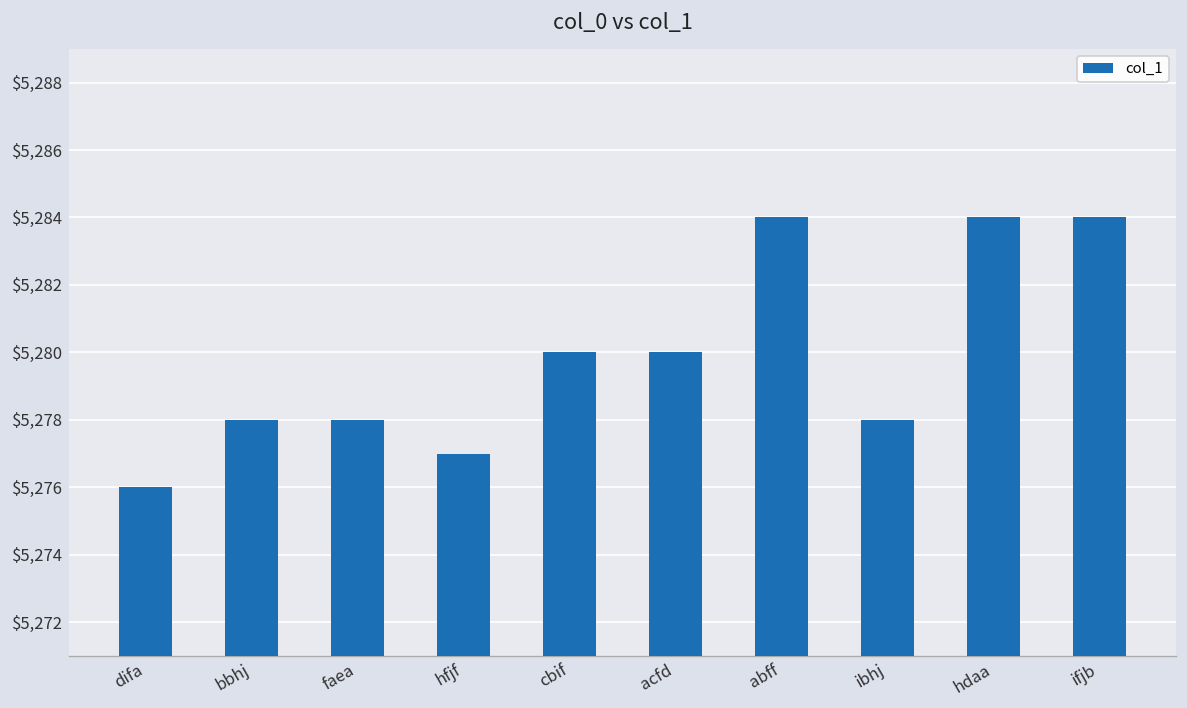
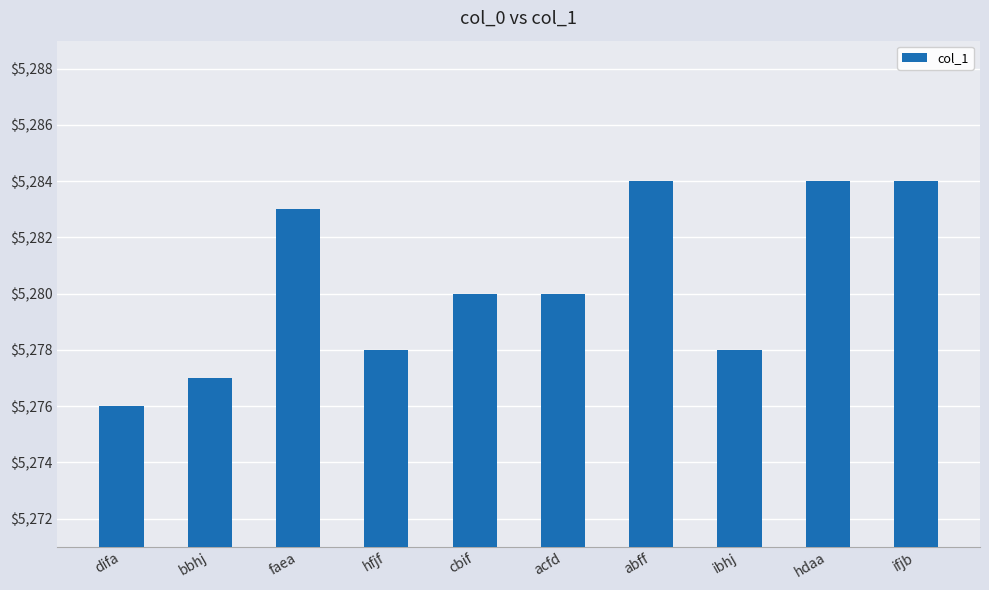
bbhj: $5,278 -> $5,277
faea: $5,278 -> $5,283
hfjf: $5,277 -> $5,278
